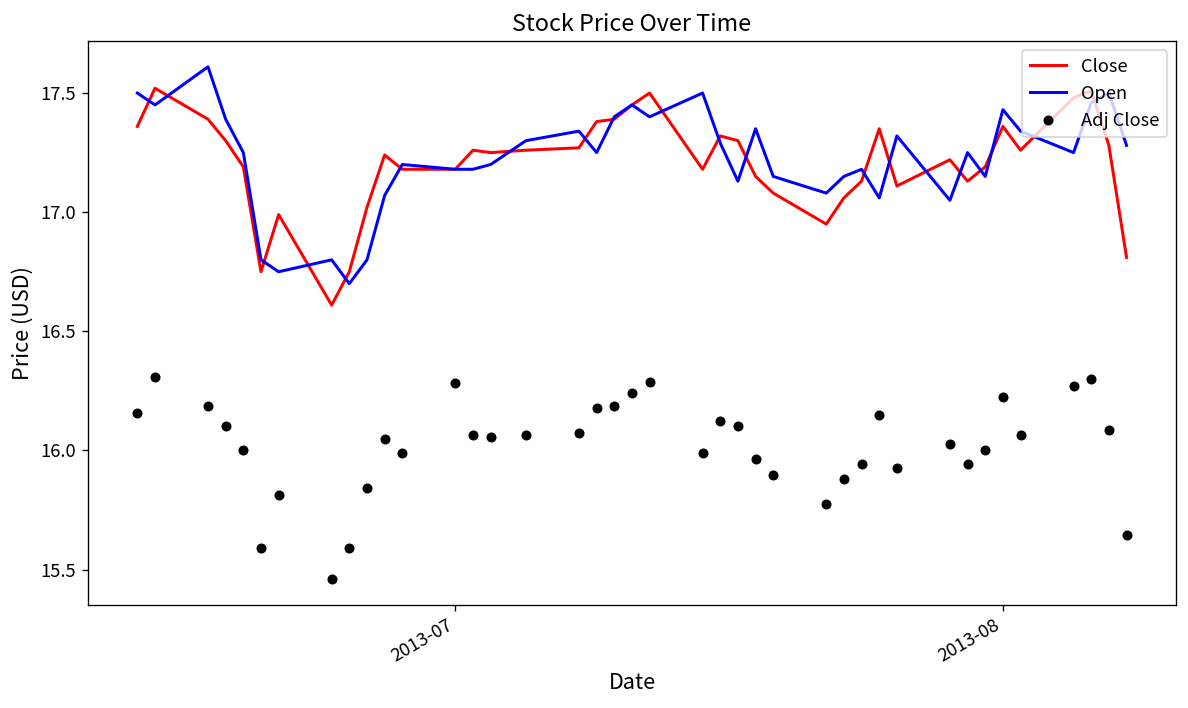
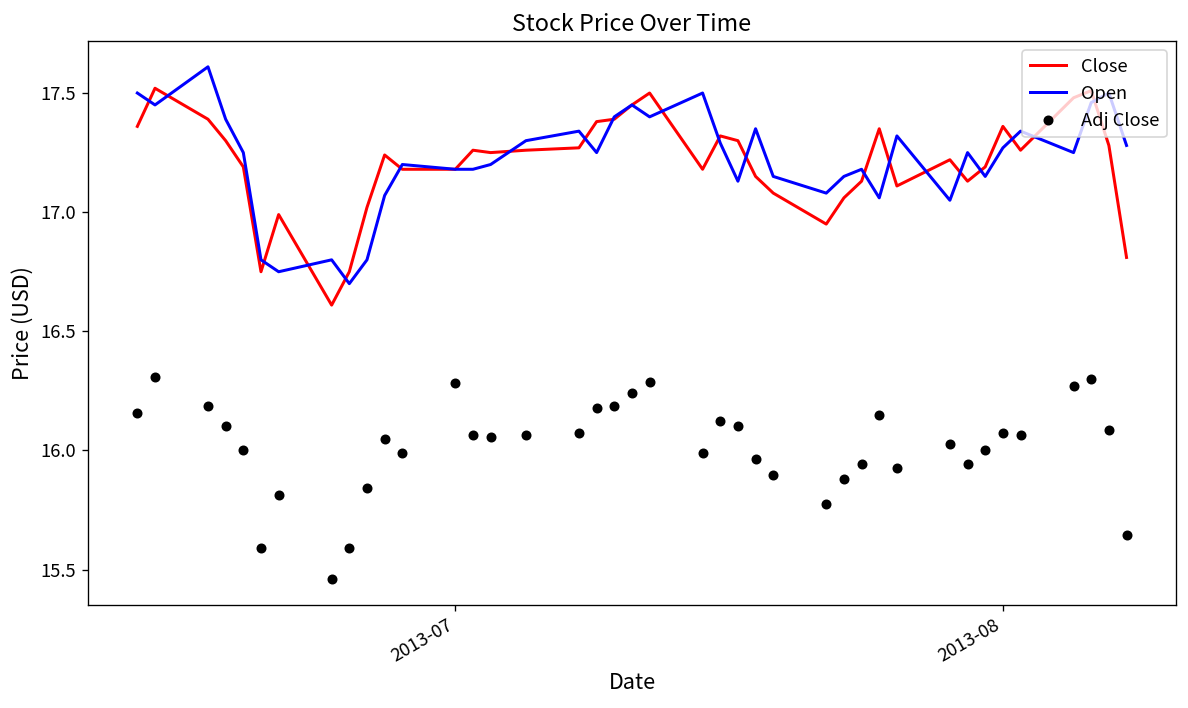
Open, 2013-08: 17.43 -> 17.27
Adj Close, 2013-08: 16.23 -> 16.08
